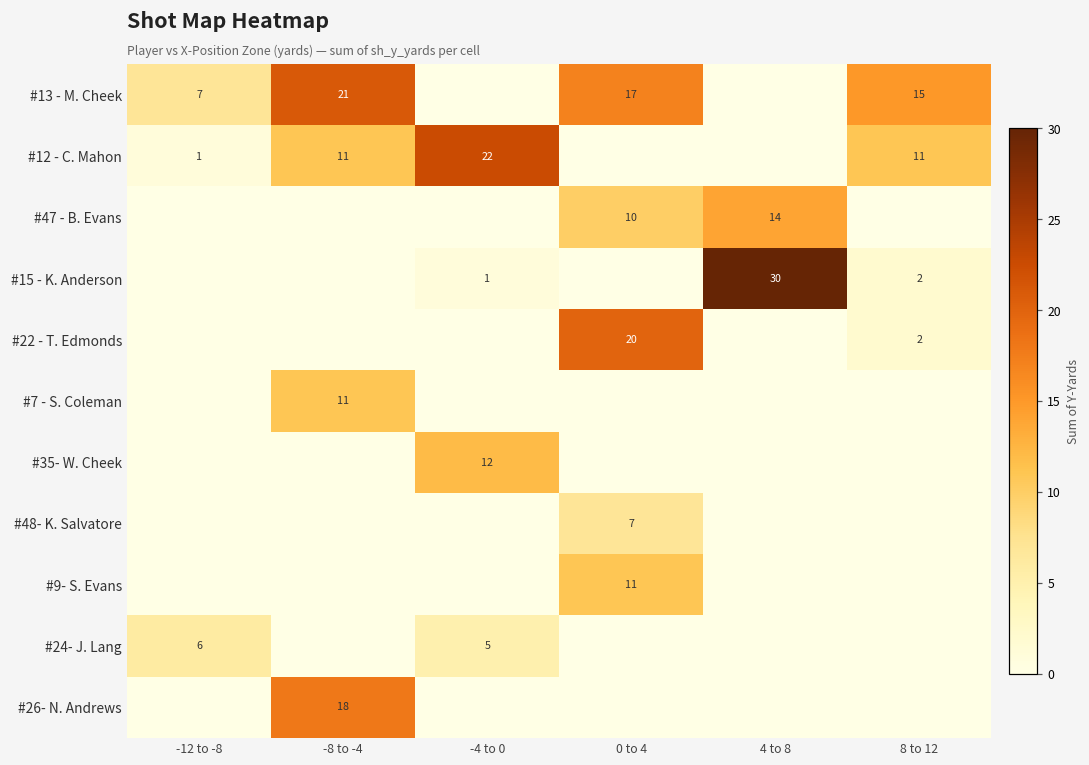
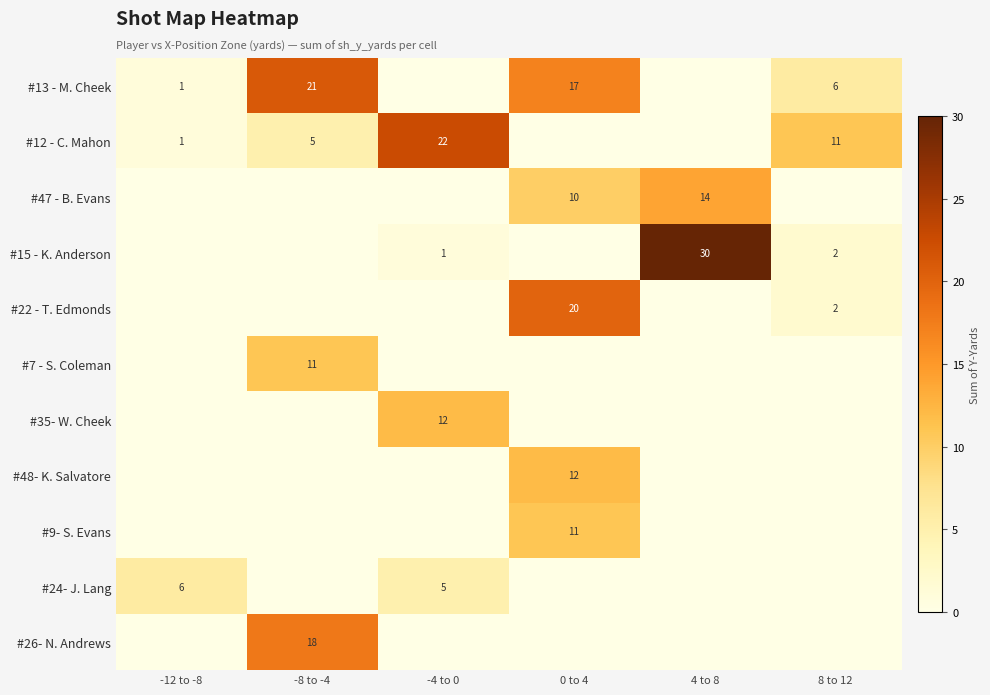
#13 - M. Cheek, -12 to -8: 7 -> 1
#13 - M. Cheek, 8 to 12: 15 -> 6
#12 - C. Mahon, -8 to -4: 11 -> 5
#48- K. Salvatore, 0 to 4: 7 -> 12
